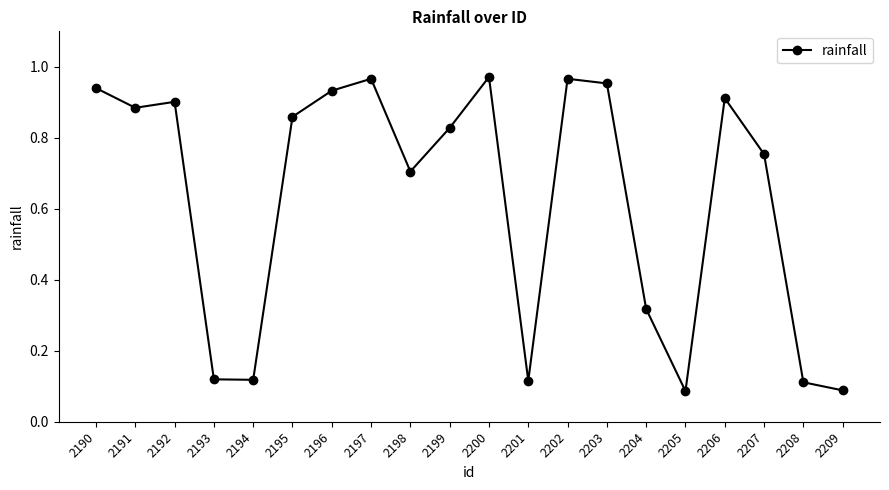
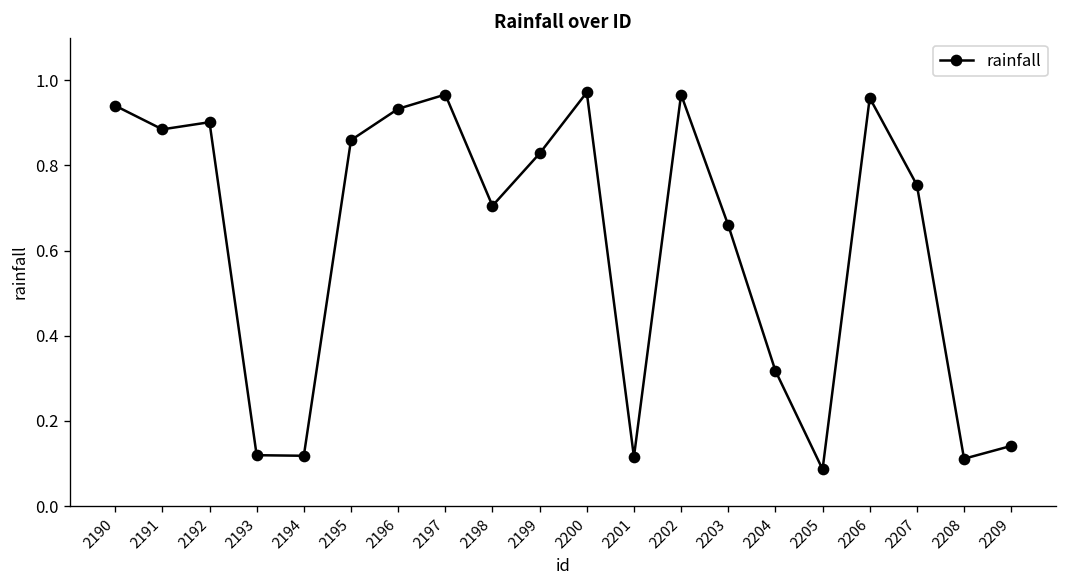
2203: 0.95 -> 0.66
2206: 0.91 -> 0.96
2209: 0.09 -> 0.14
